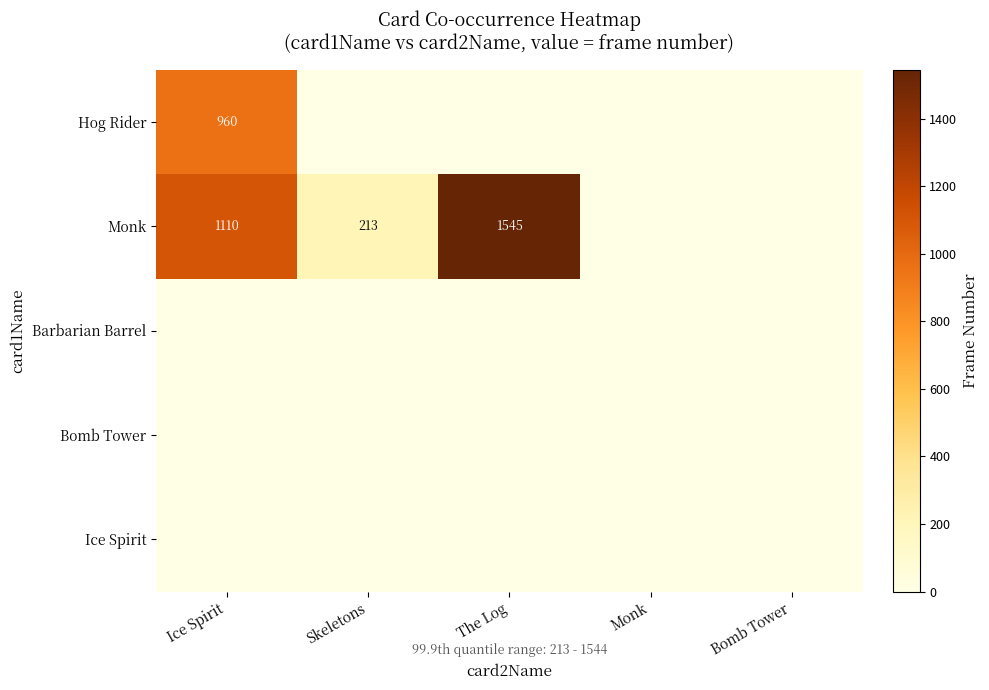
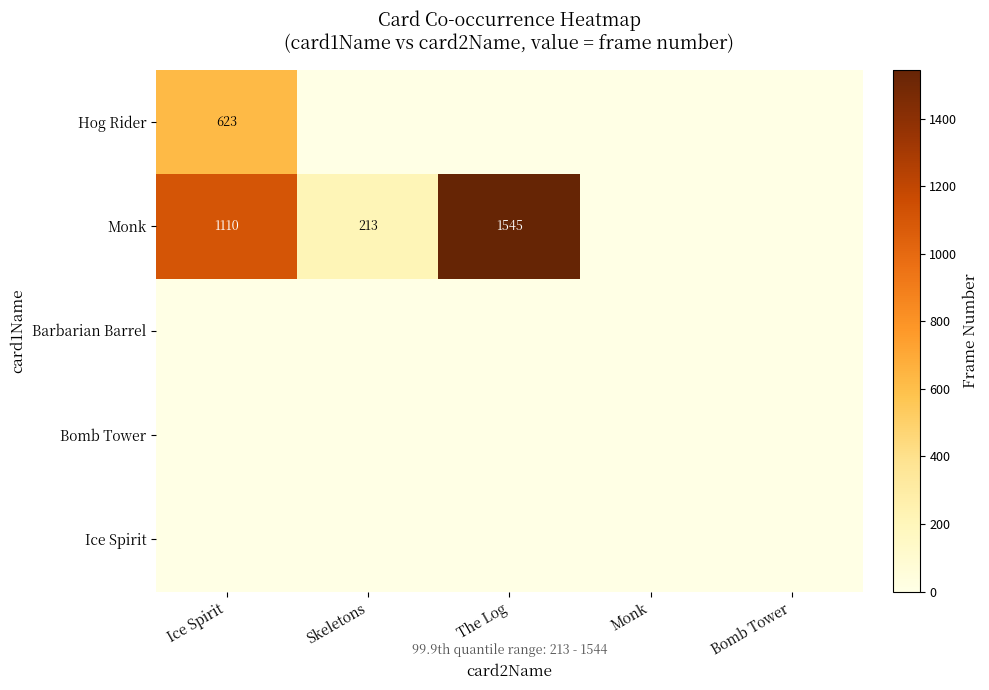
Hog Rider, Ice Spirit: 960 -> 623
